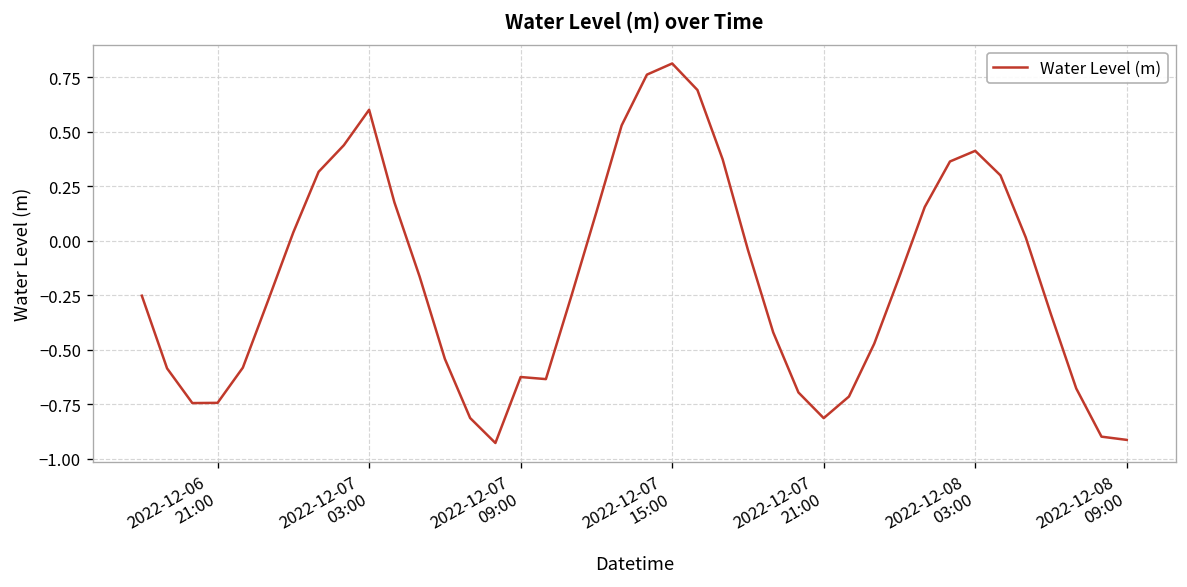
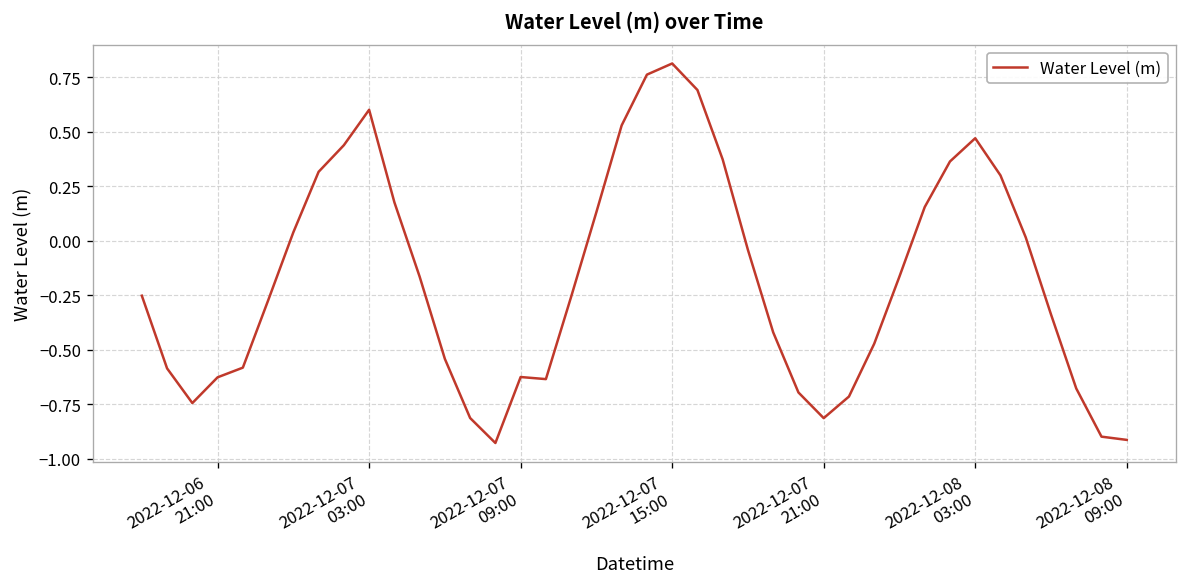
2022-12-06 21:00: -0.74 -> -0.63
2022-12-08 03:00: 0.41 -> 0.47
